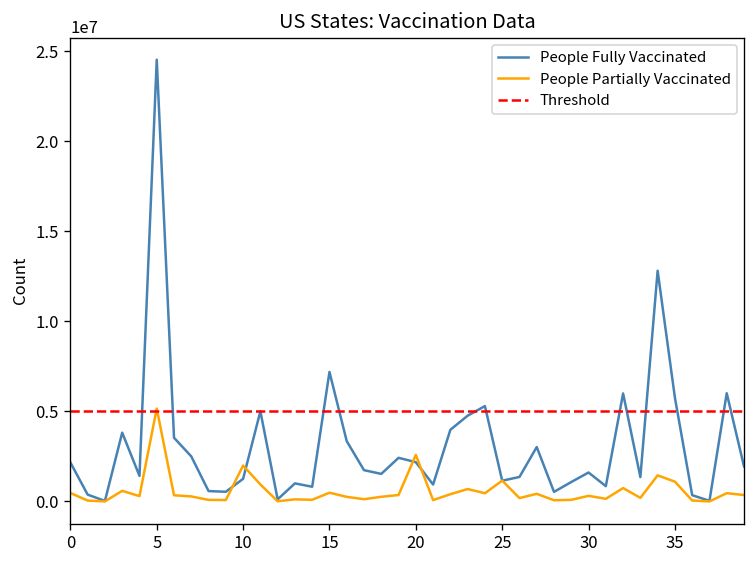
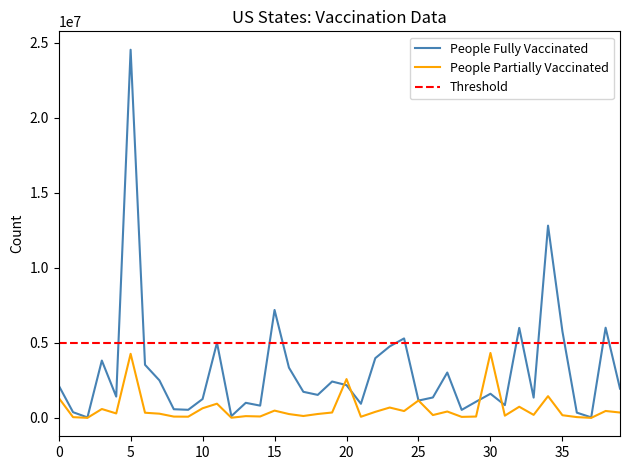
People Partially Vaccinated, 0: 500000 -> 1300000
People Partially Vaccinated, 5: 5200000 -> 4300000
People Partially Vaccinated, 10: 2000000 -> 600000
People Partially Vaccinated, 30: 300000 -> 4300000
People Partially Vaccinated, 35: 1100000 -> 200000
